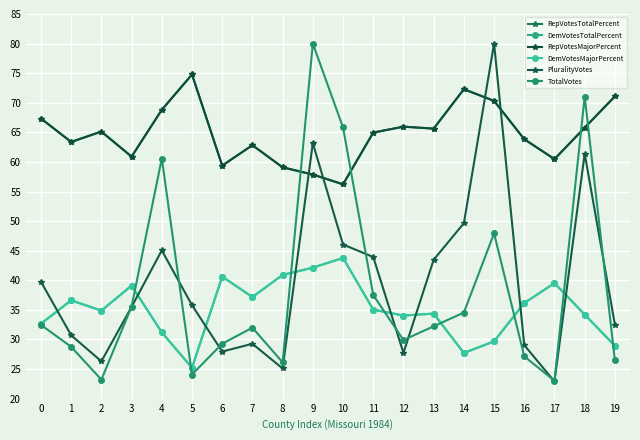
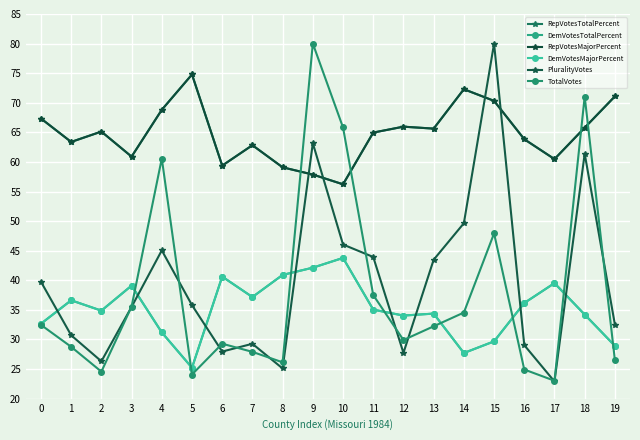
TotalVotes, 2: 23 -> 25
TotalVotes, 7: 32 -> 28
TotalVotes, 16: 27 -> 25
